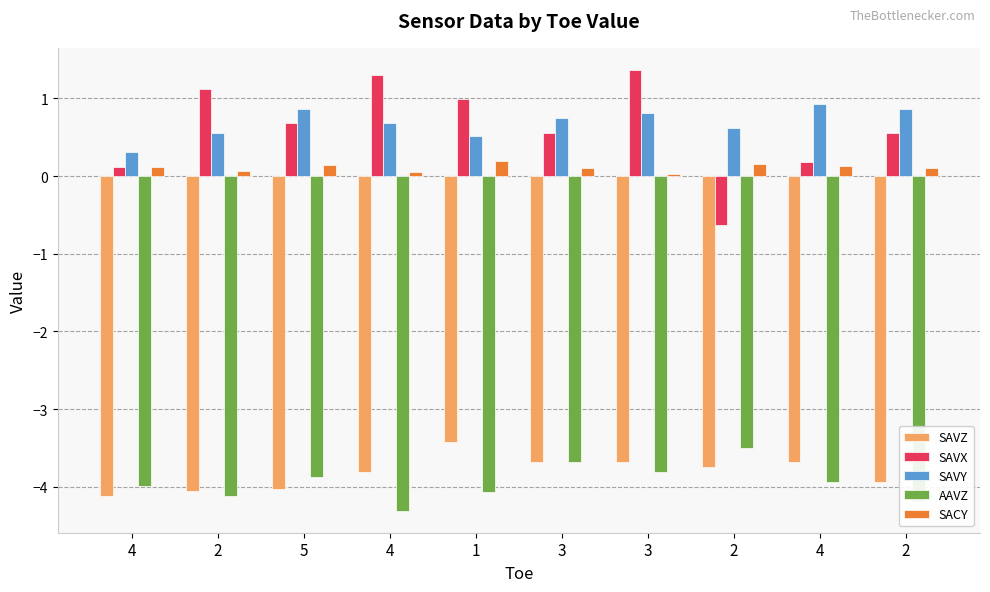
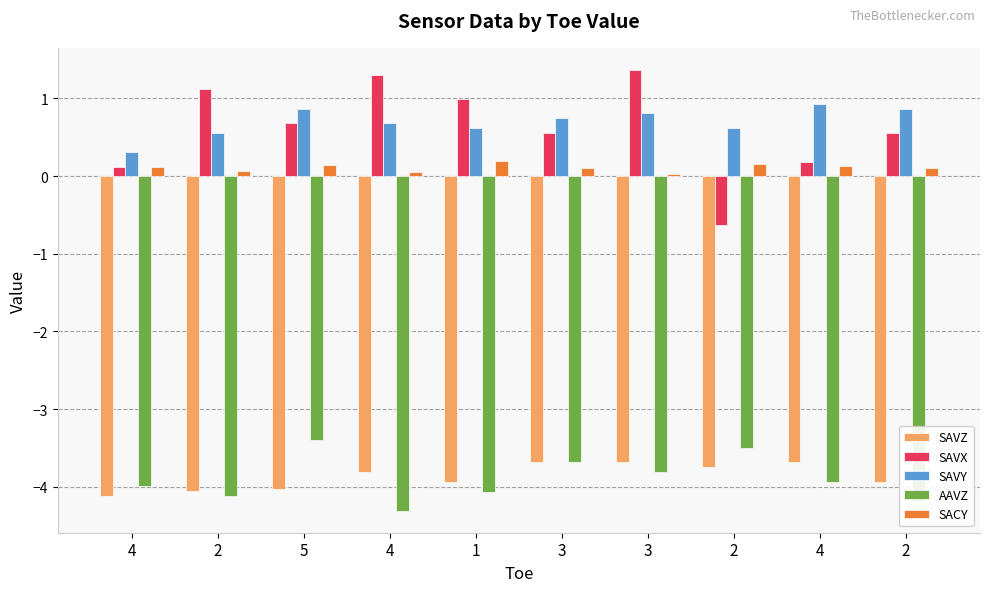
AAVZ, 5: -3.9 -> -3.4
SAVZ, 1: -3.4 -> -3.9
SAVY, 1: 0.5 -> 0.6
